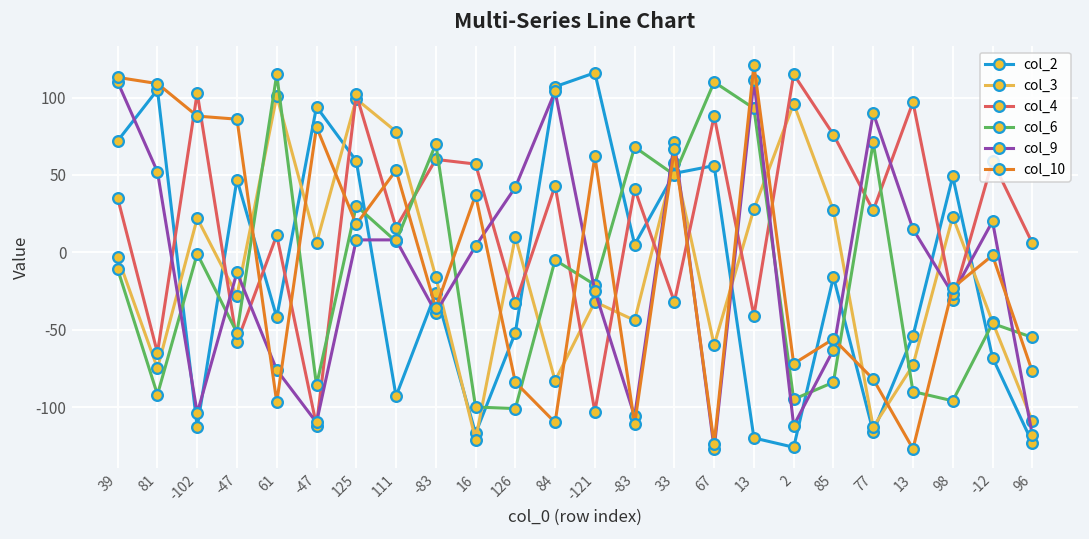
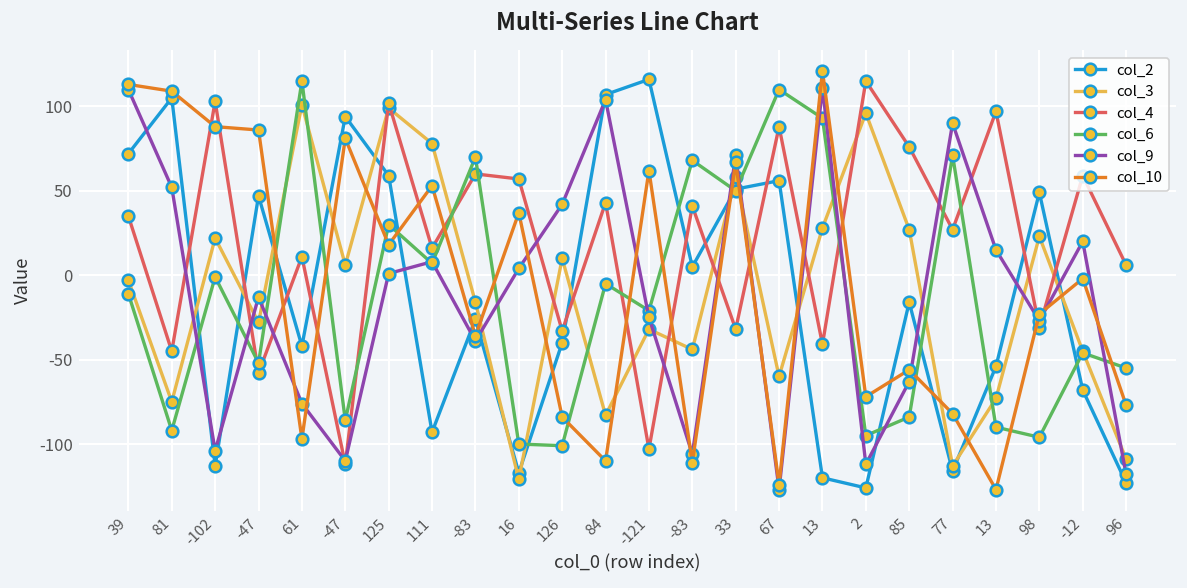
col_4, 81: -65 -> -45
col_9, 125: 8 -> 1
col_2, 126: -52 -> -40
